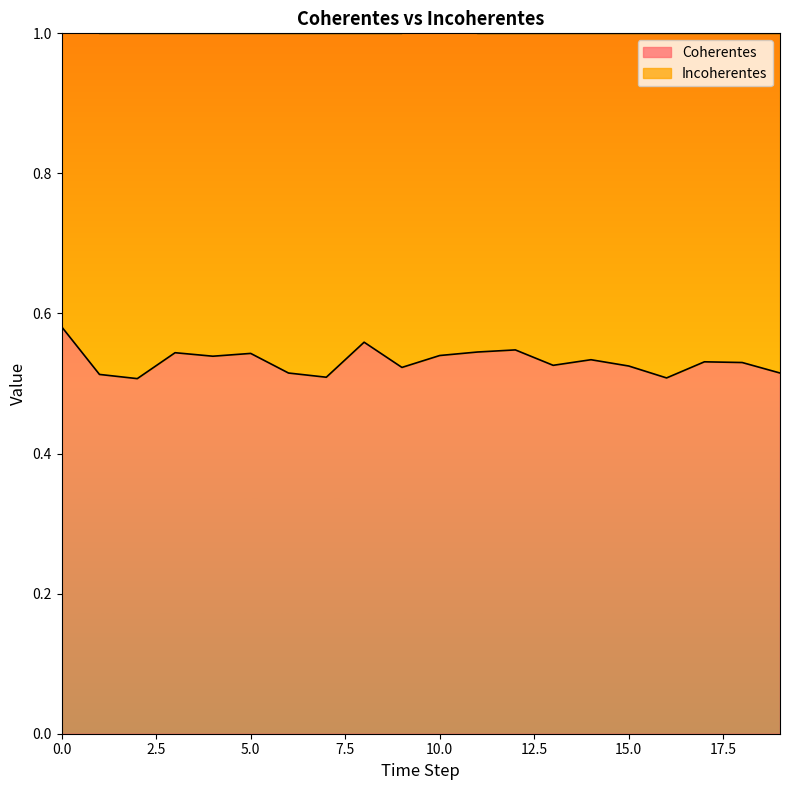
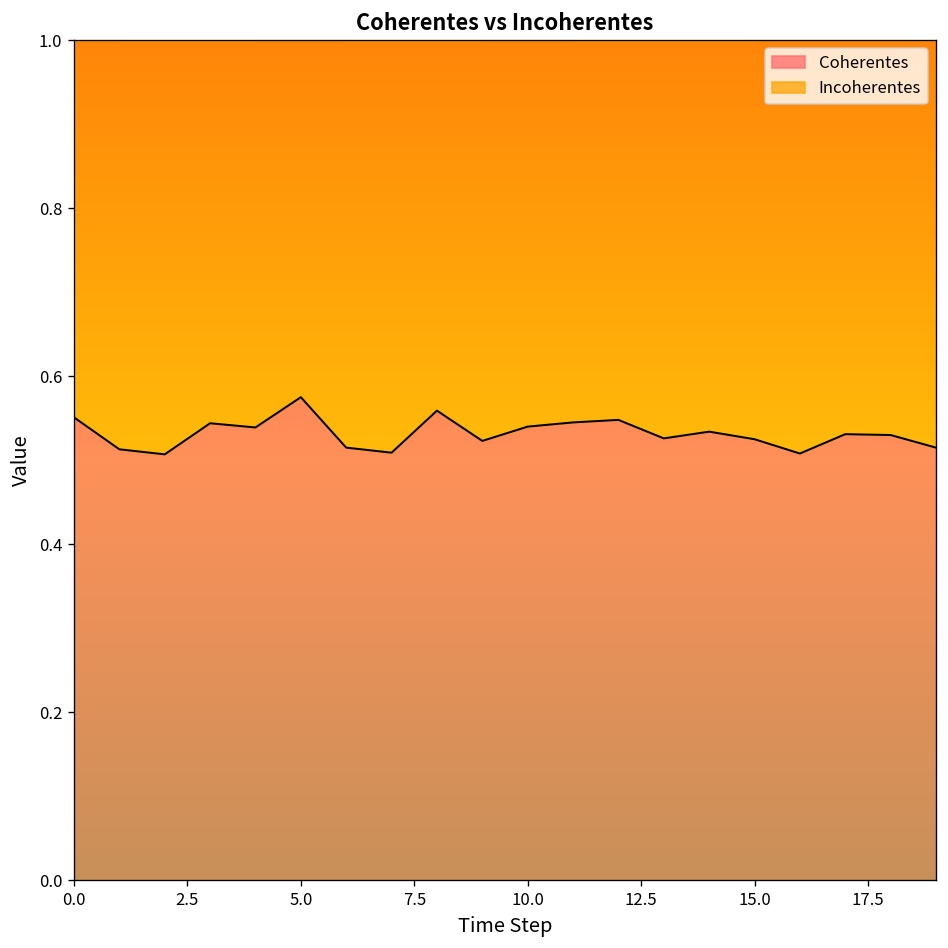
Coherentes, 0.0: 0.58 -> 0.55
Coherentes, 5.0: 0.54 -> 0.58
